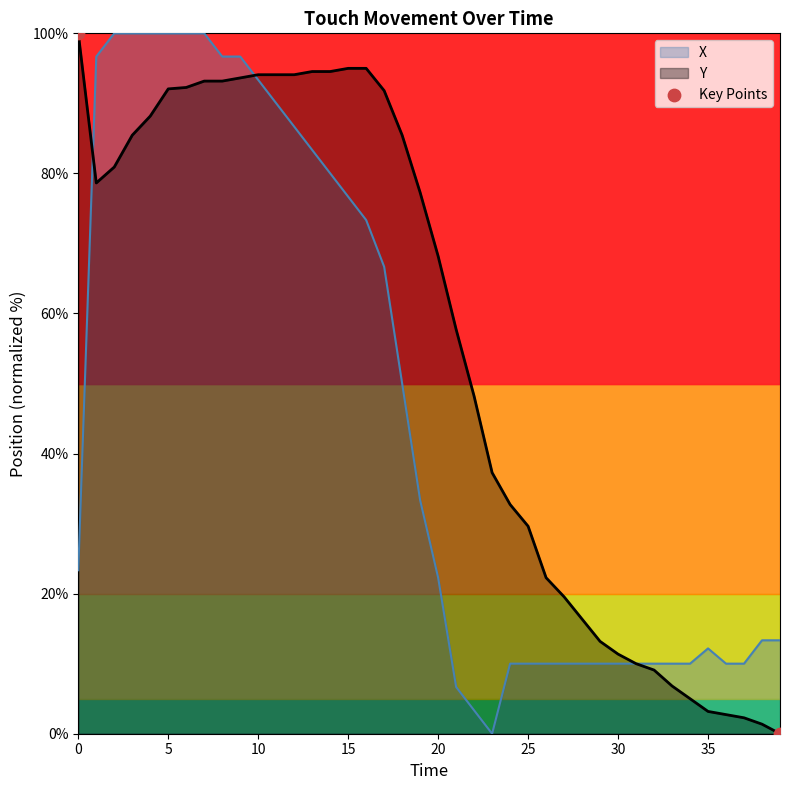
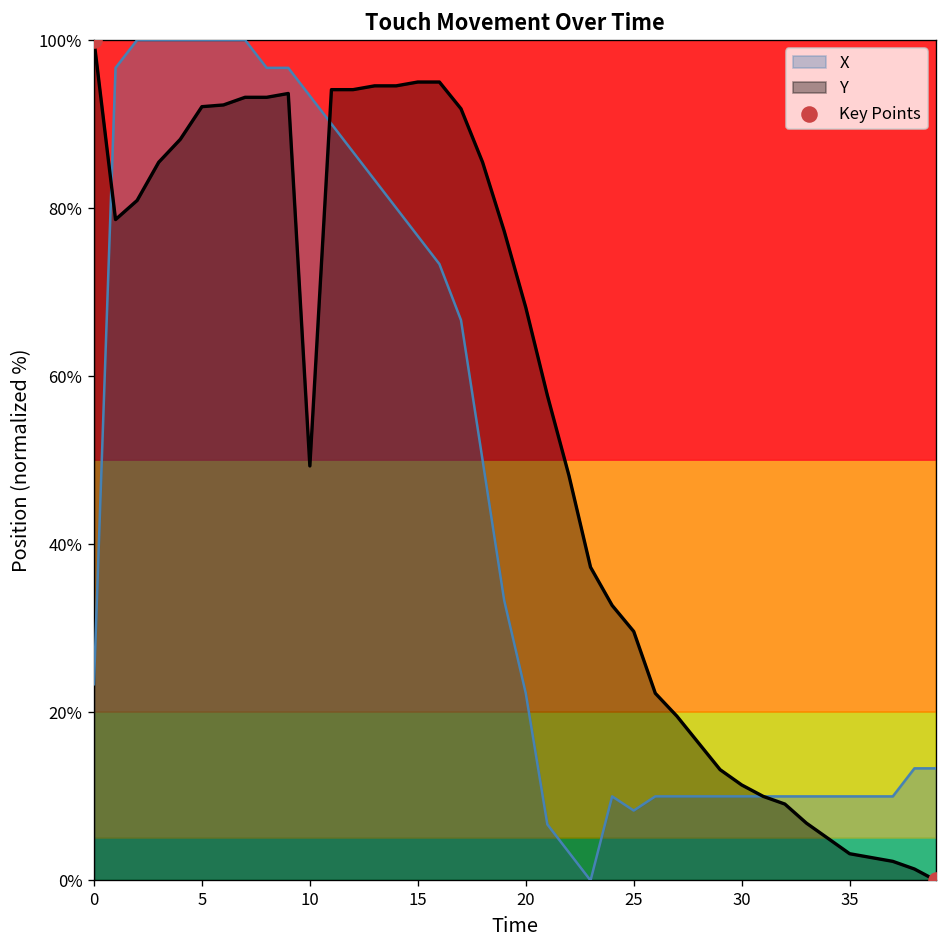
Y, 10: 94% -> 49%
X, 25: 10% -> 8%
X, 35: 12% -> 10%
